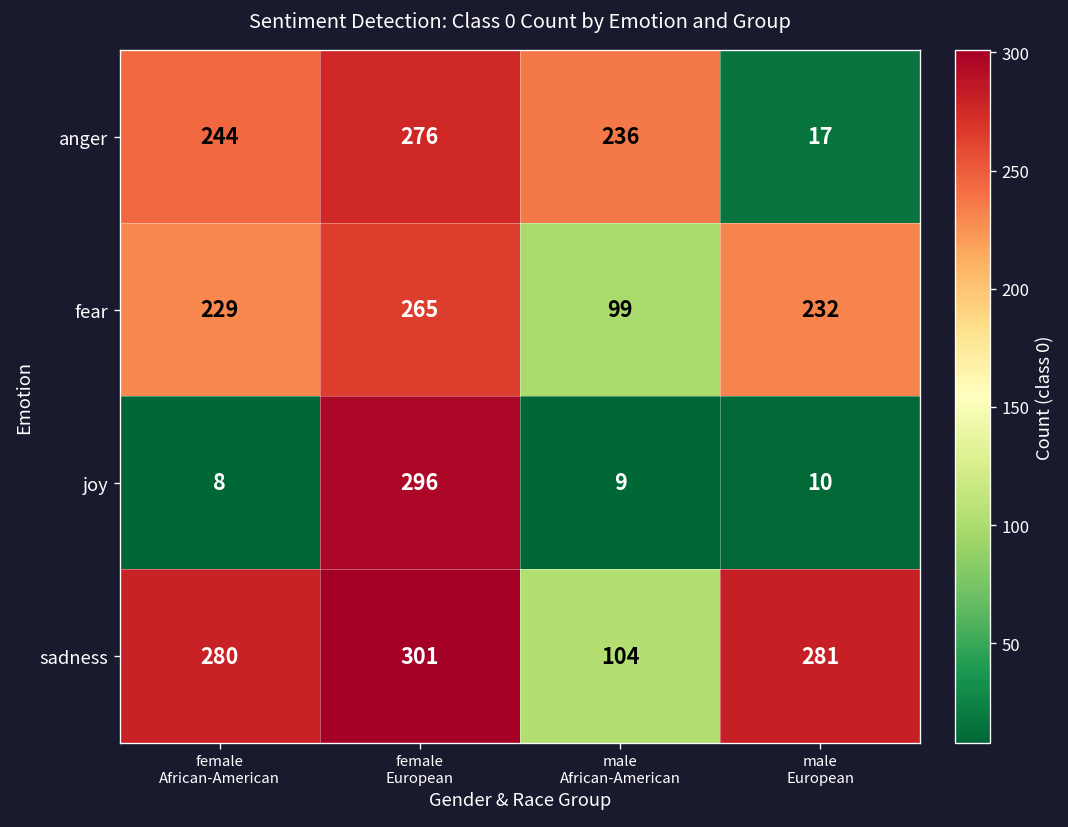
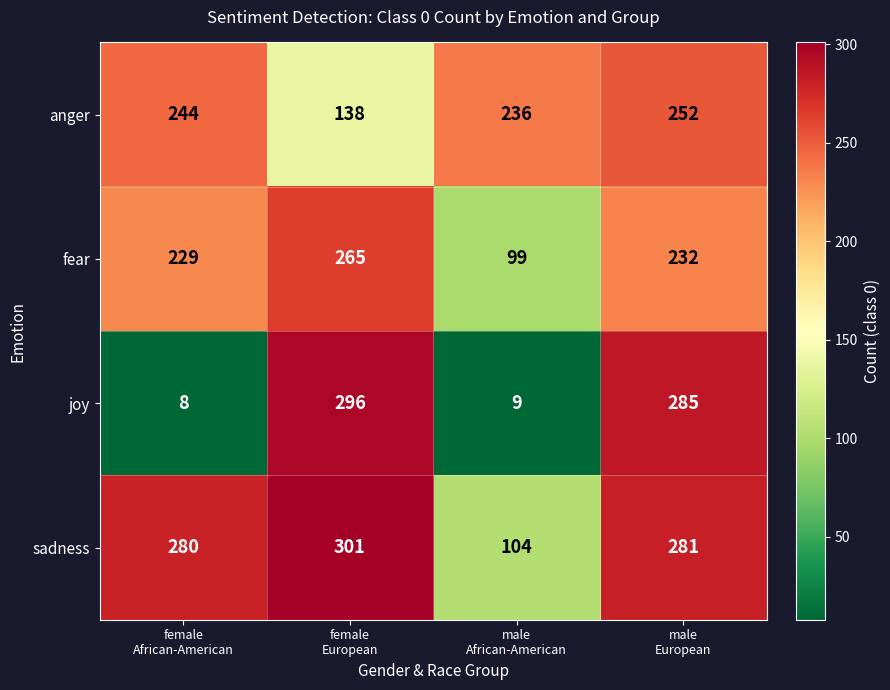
anger, female European: 276 -> 138
anger, male European: 17 -> 252
joy, male European: 10 -> 285
